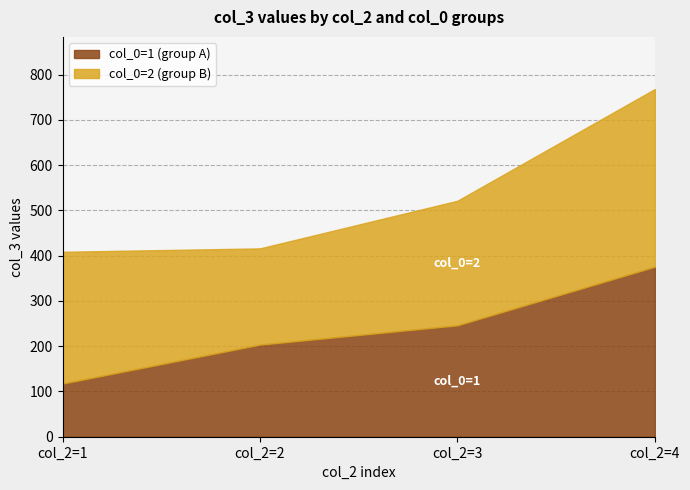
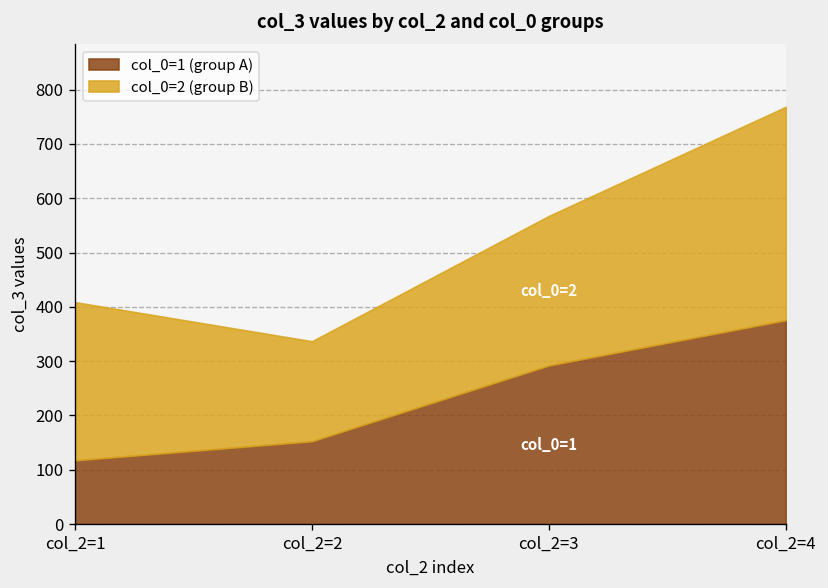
col_0=1 (group A), col_2=2: 200 -> 150
col_0=2 (group B), col_2=2: 210 -> 180
col_0=1 (group A), col_2=3: 250 -> 290
